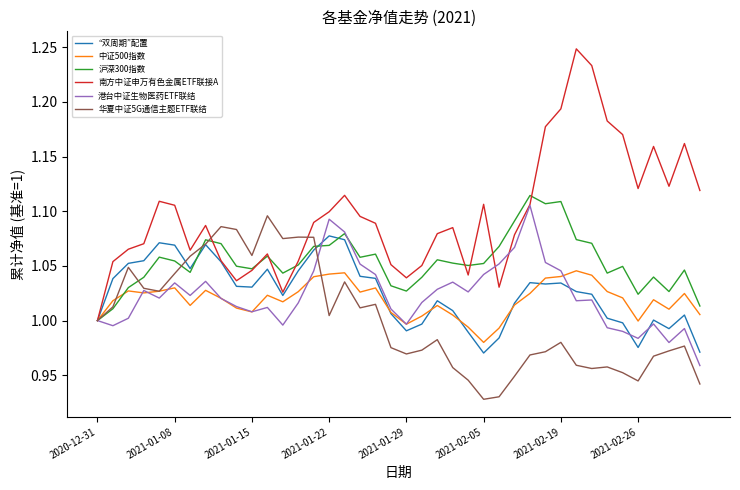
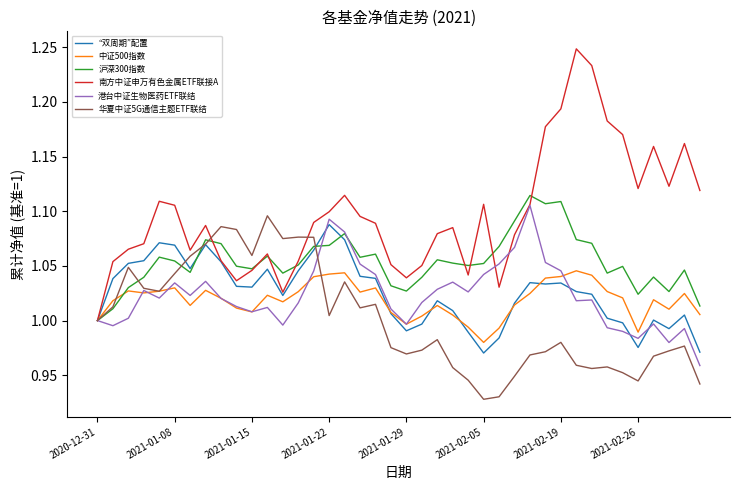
“双周期”配置, 2021-01-22: 1.077 -> 1.088
中证500指数, 2021-02-26: 1.000 -> 0.989
